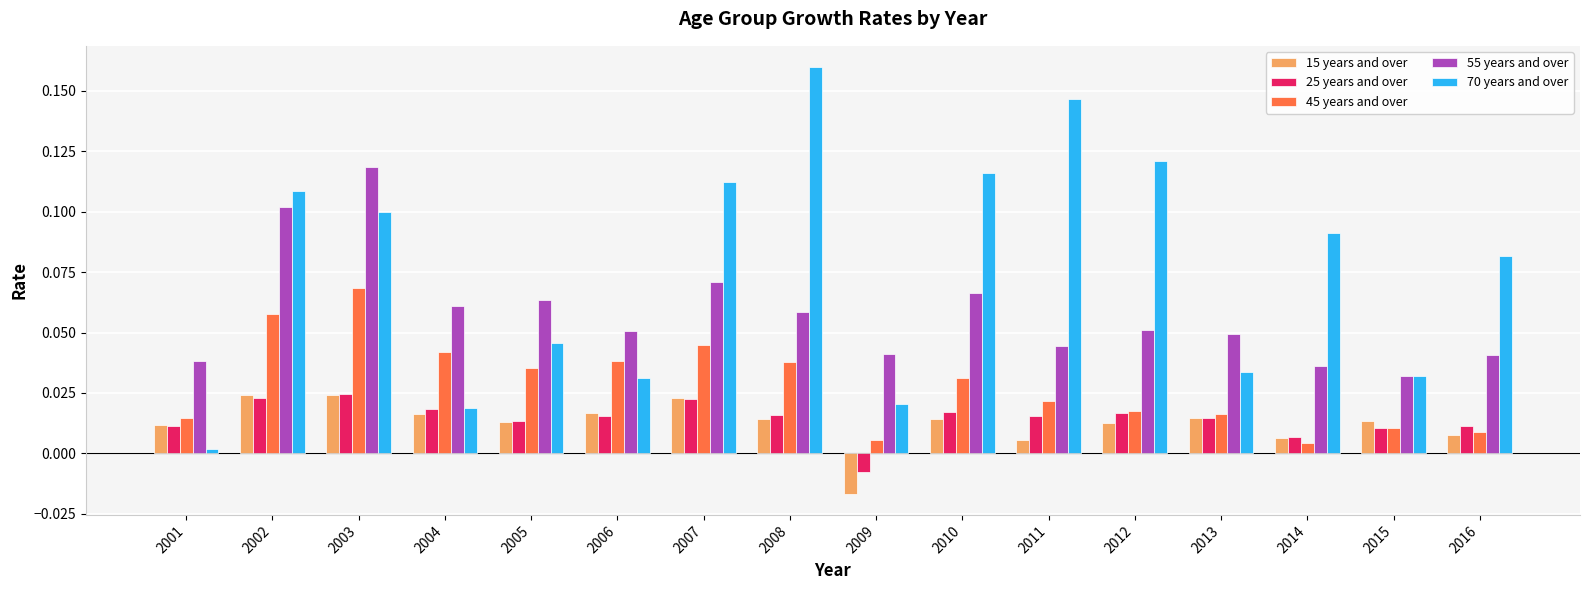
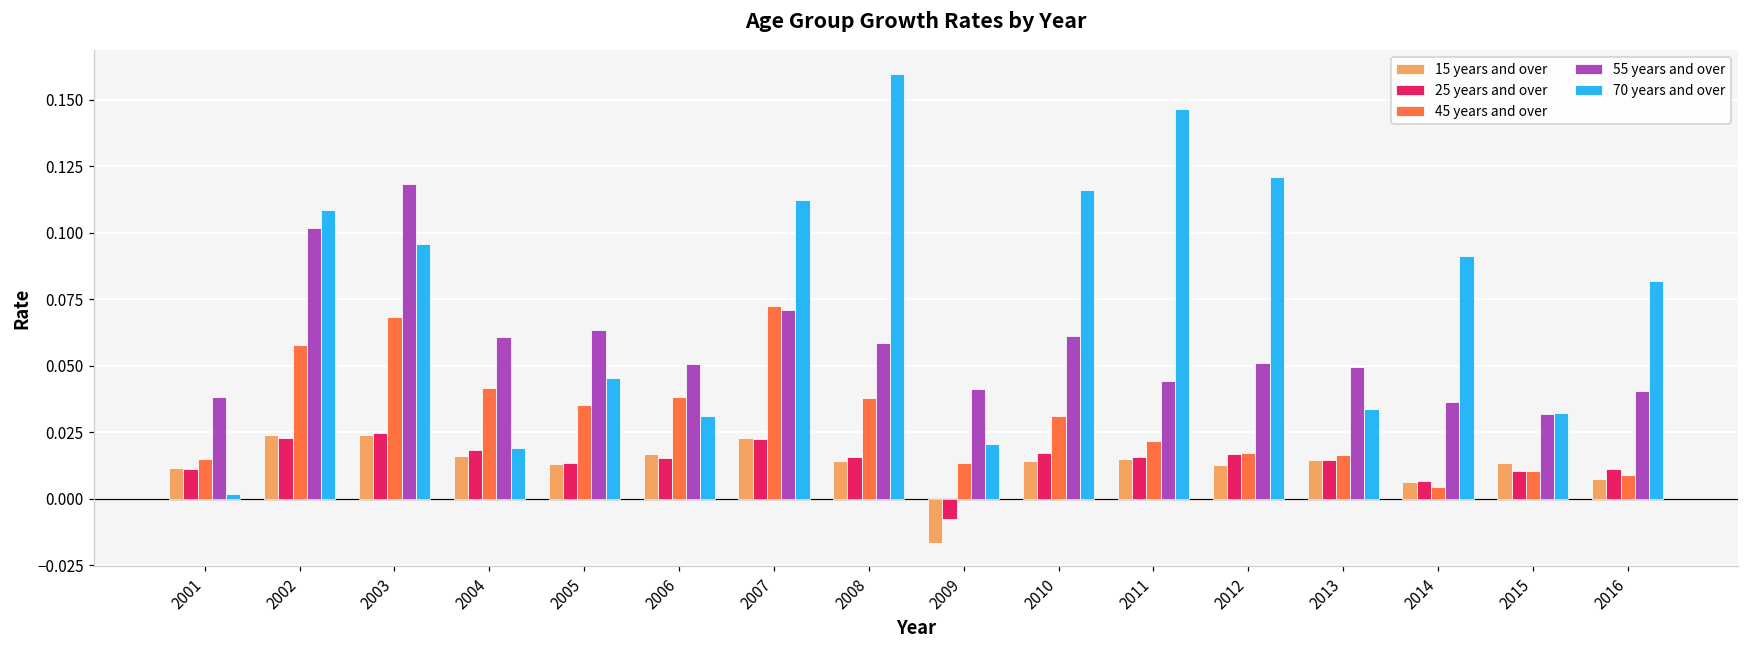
70 years and over, 2003: 0.100 -> 0.096
45 years and over, 2007: 0.045 -> 0.072
45 years and over, 2009: 0.006 -> 0.014
55 years and over, 2010: 0.066 -> 0.061
15 years and over, 2011: 0.006 -> 0.015
